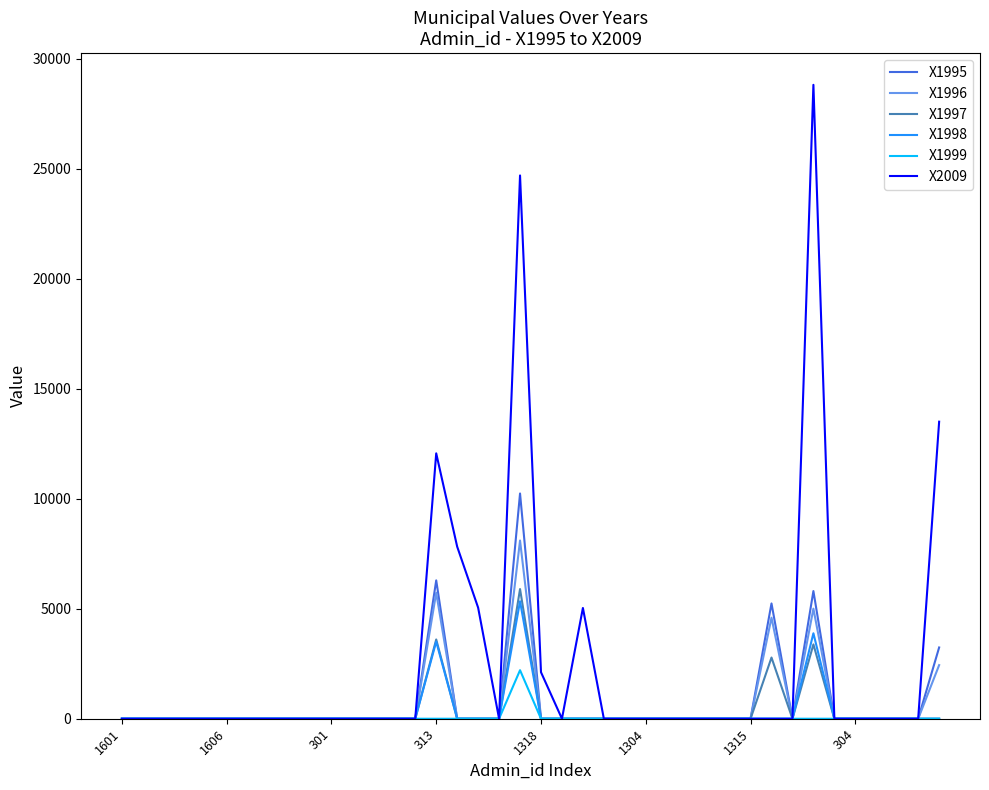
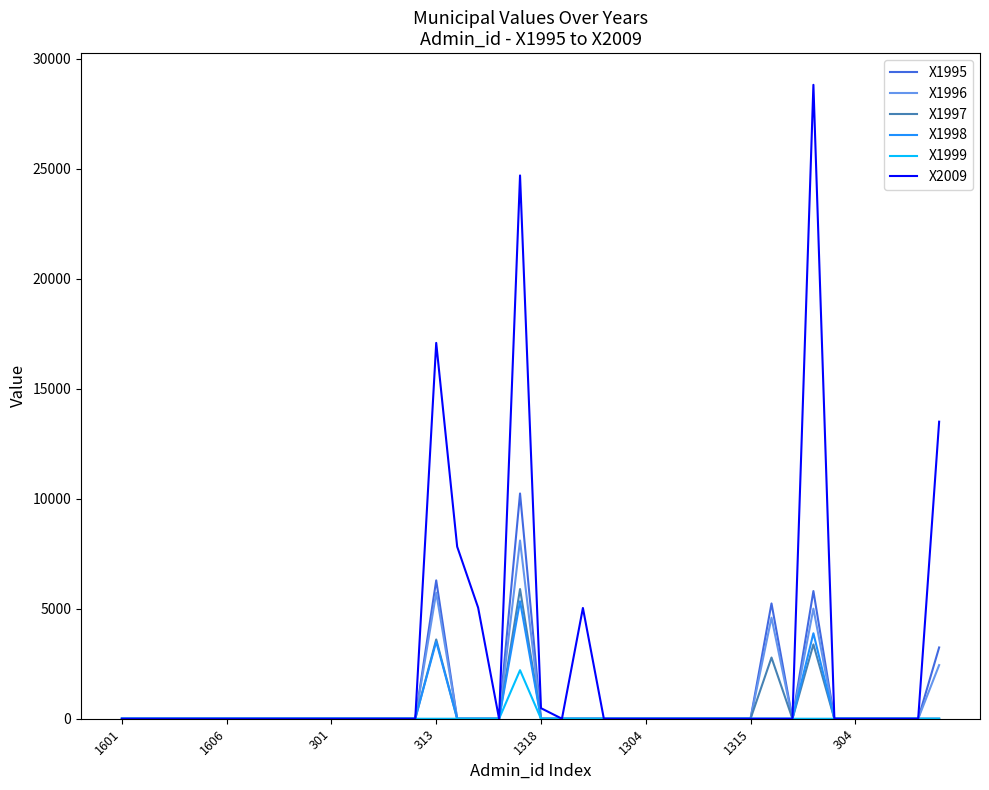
X2009, 313: 12100 -> 17100
X2009, 1318: 2100 -> 500
